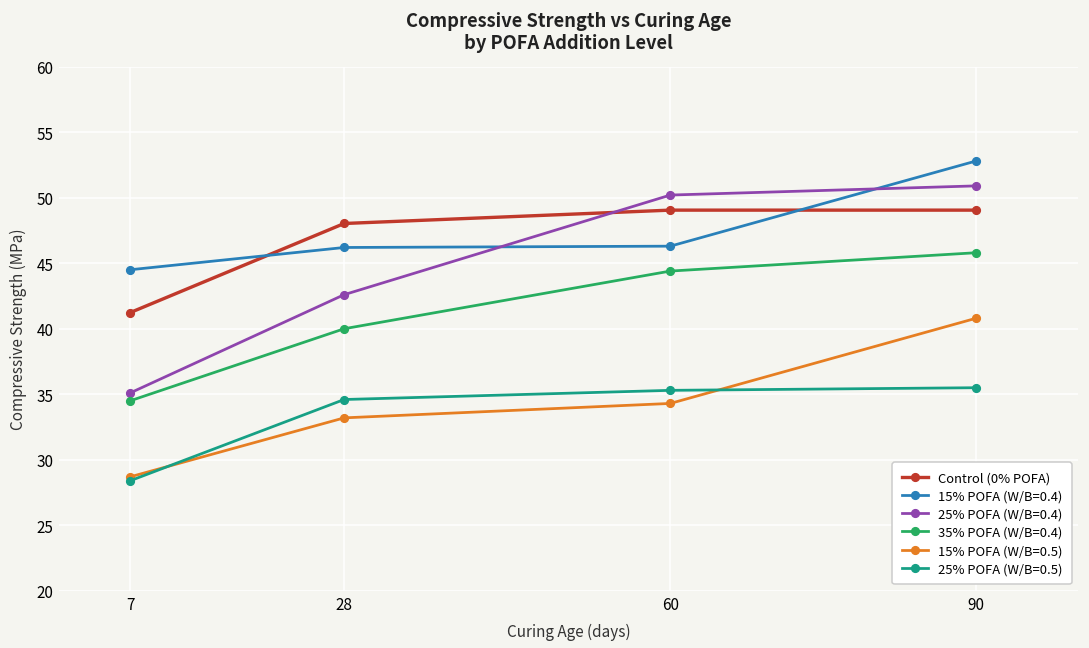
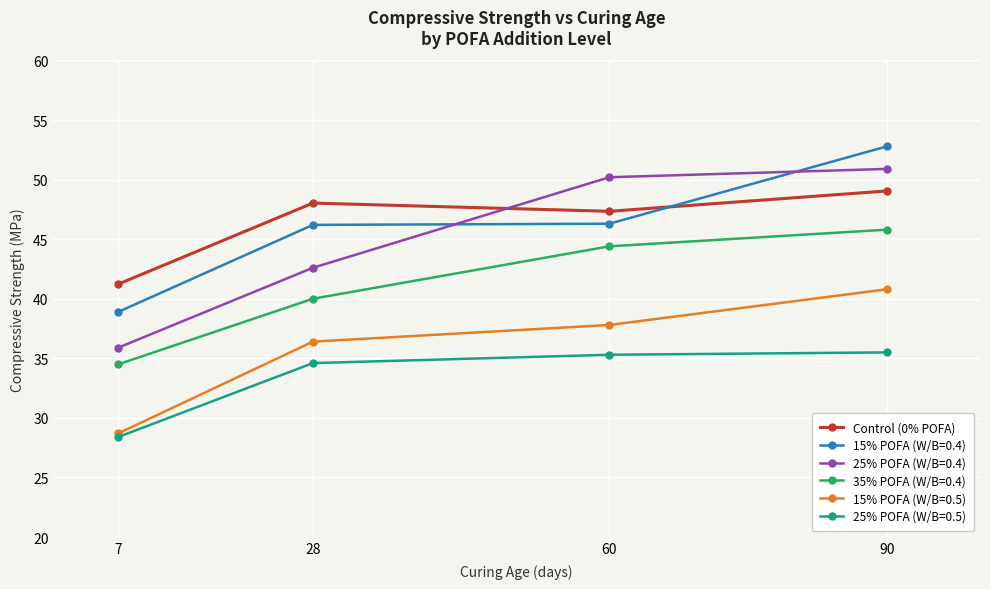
15% POFA (W/B=0.4), 7: 44.5 -> 38.9
25% POFA (W/B=0.4), 7: 35.1 -> 35.9
15% POFA (W/B=0.5), 28: 33.2 -> 36.4
Control (0% POFA), 60: 49.1 -> 47.3
15% POFA (W/B=0.5), 60: 34.3 -> 37.8
